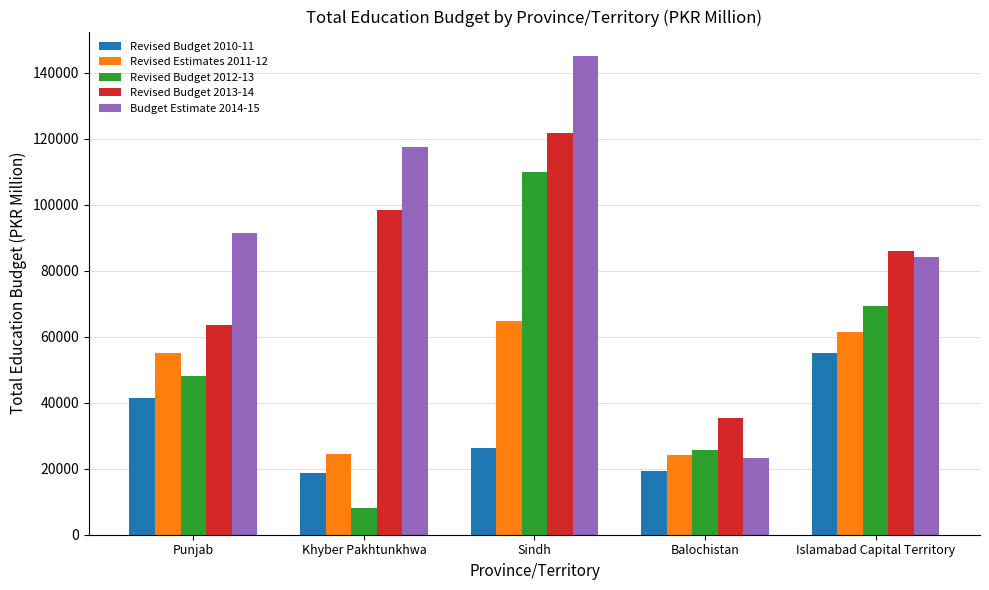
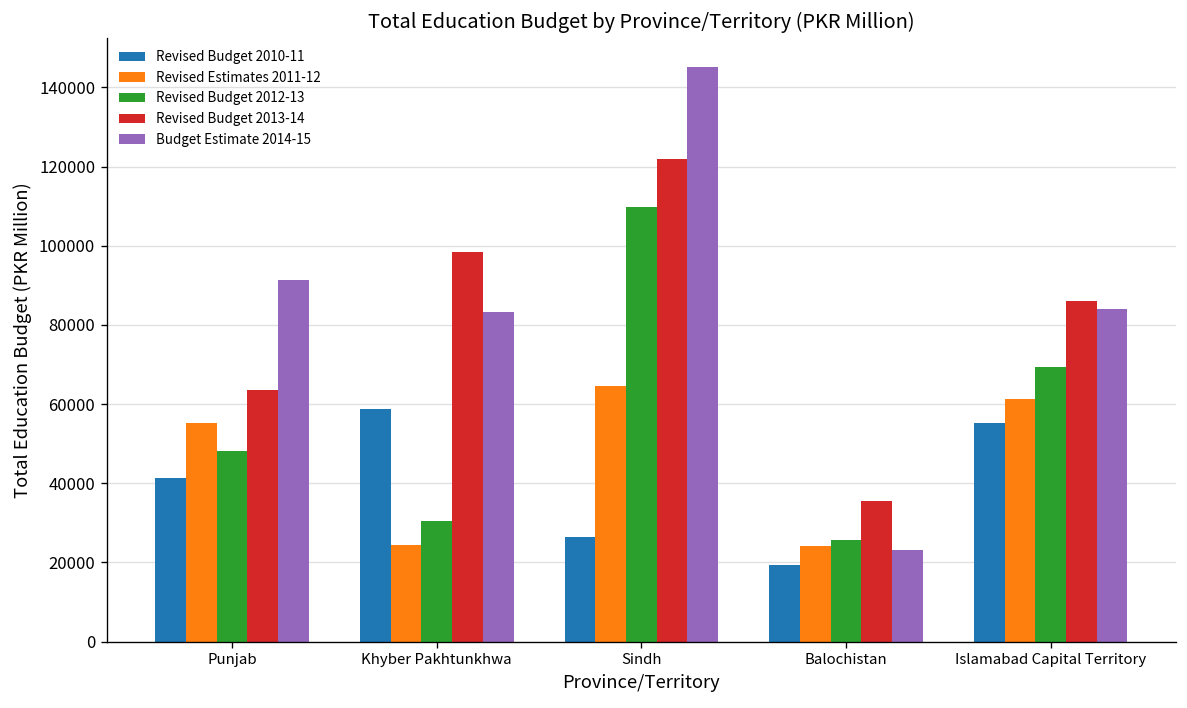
Revised Budget 2010-11, Khyber Pakhtunkhwa: 19000 -> 59000
Revised Budget 2012-13, Khyber Pakhtunkhwa: 8000 -> 31000
Budget Estimate 2014-15, Khyber Pakhtunkhwa: 117000 -> 83000
